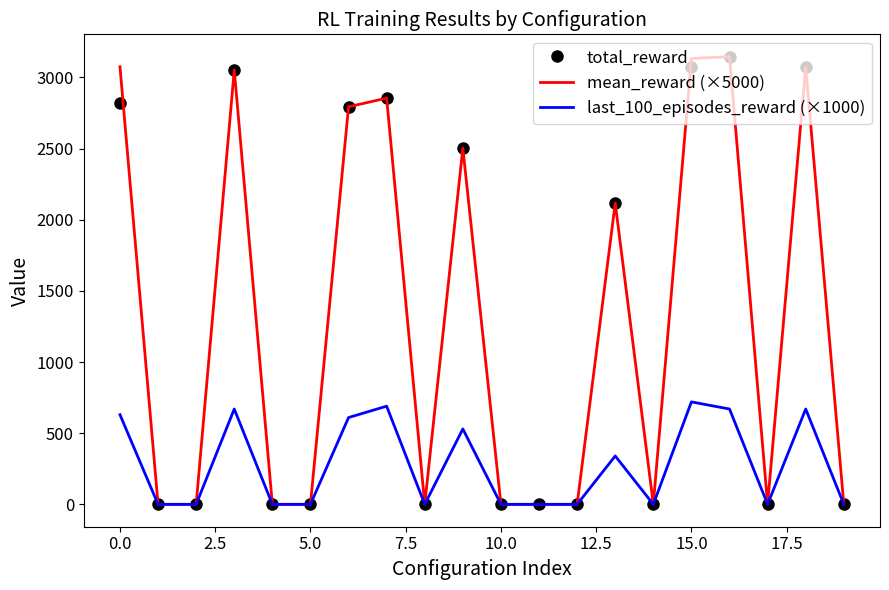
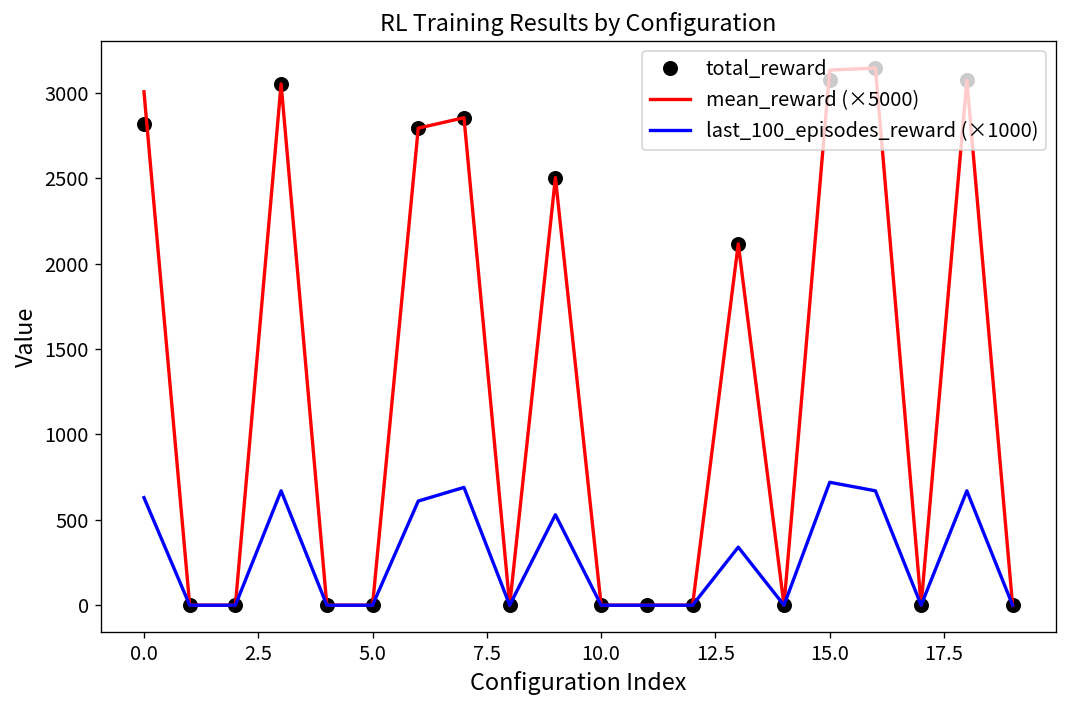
mean_reward (×5000), 0.0: 3080 -> 3010
